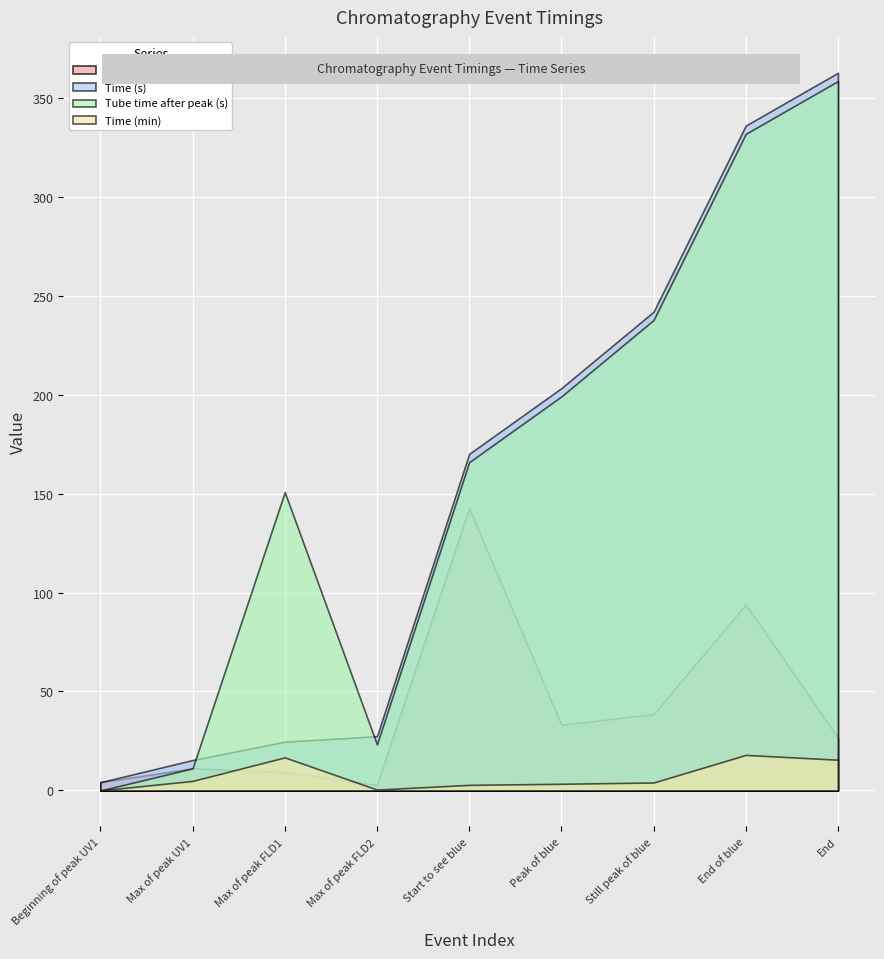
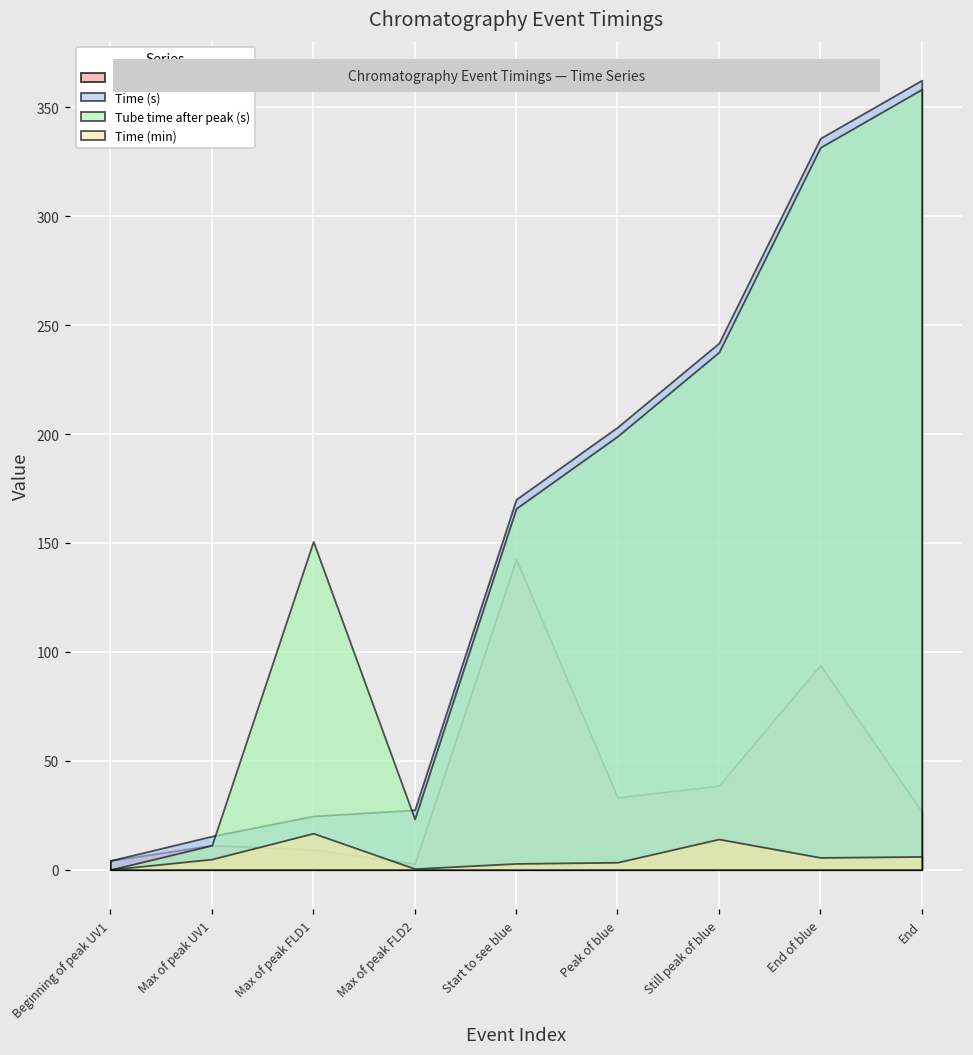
Time (min), Still peak of blue: 4 -> 14
Time (min), End of blue: 18 -> 6
Time (min), End: 16 -> 6
